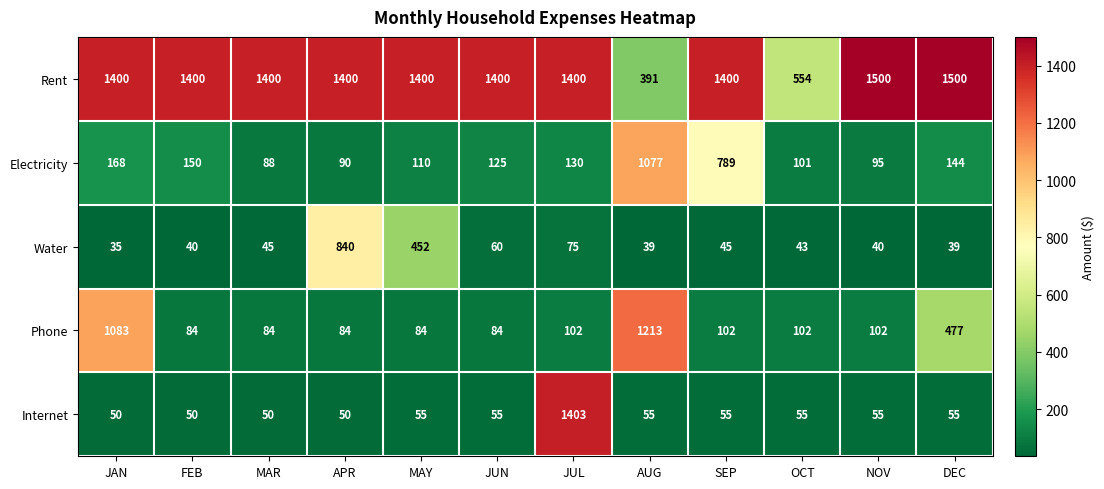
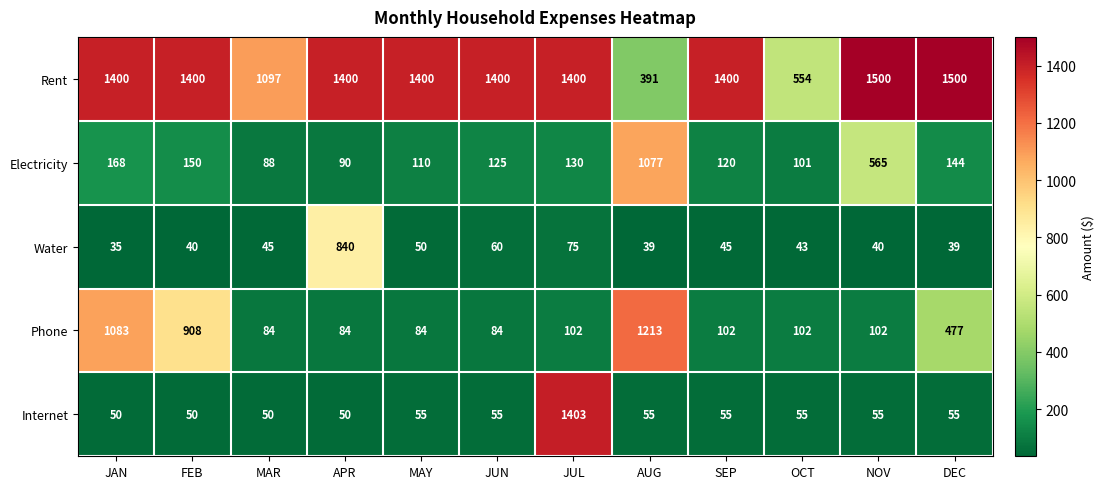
Rent, MAR: 1400 -> 1097
Electricity, SEP: 789 -> 120
Electricity, NOV: 95 -> 565
Water, MAY: 452 -> 50
Phone, FEB: 84 -> 908
